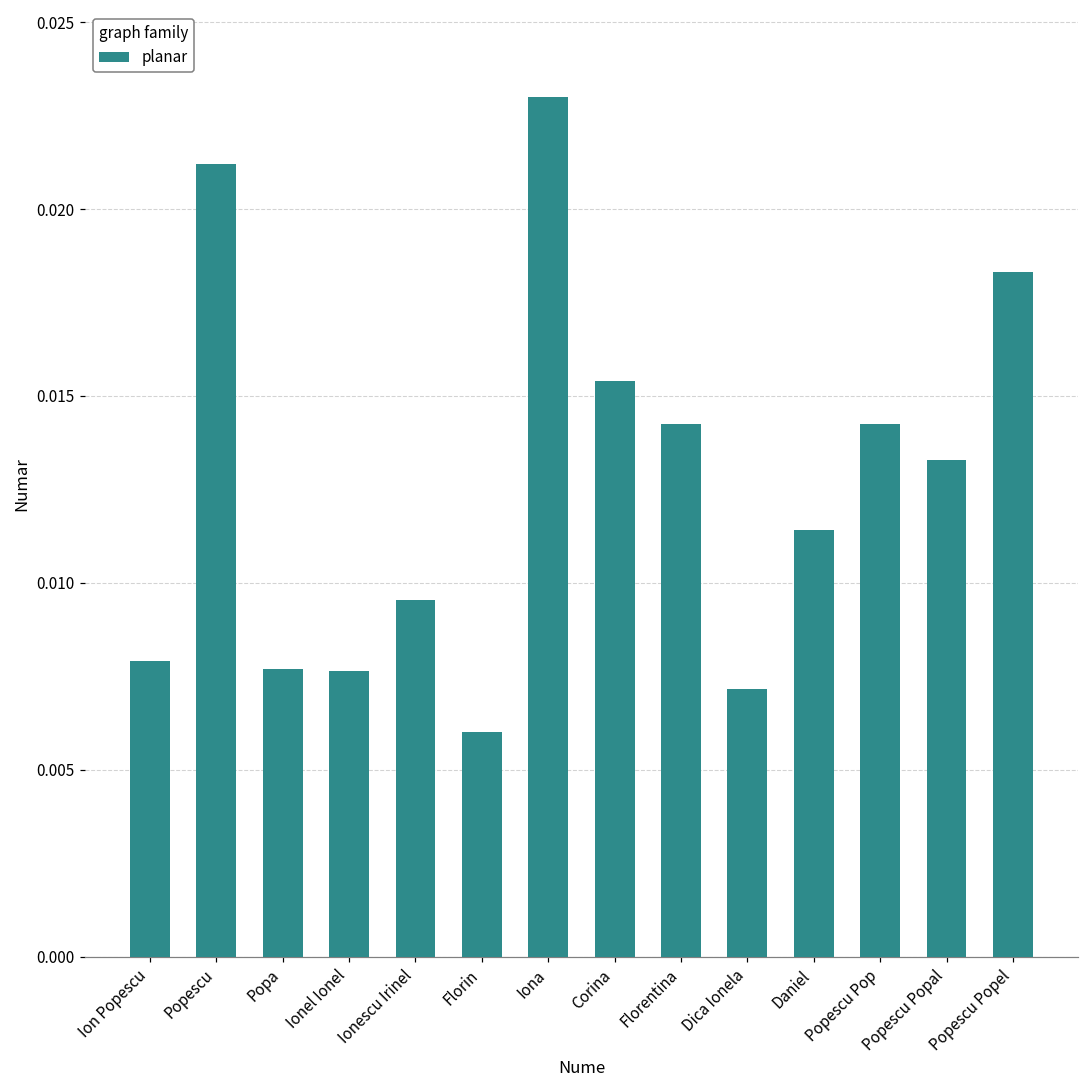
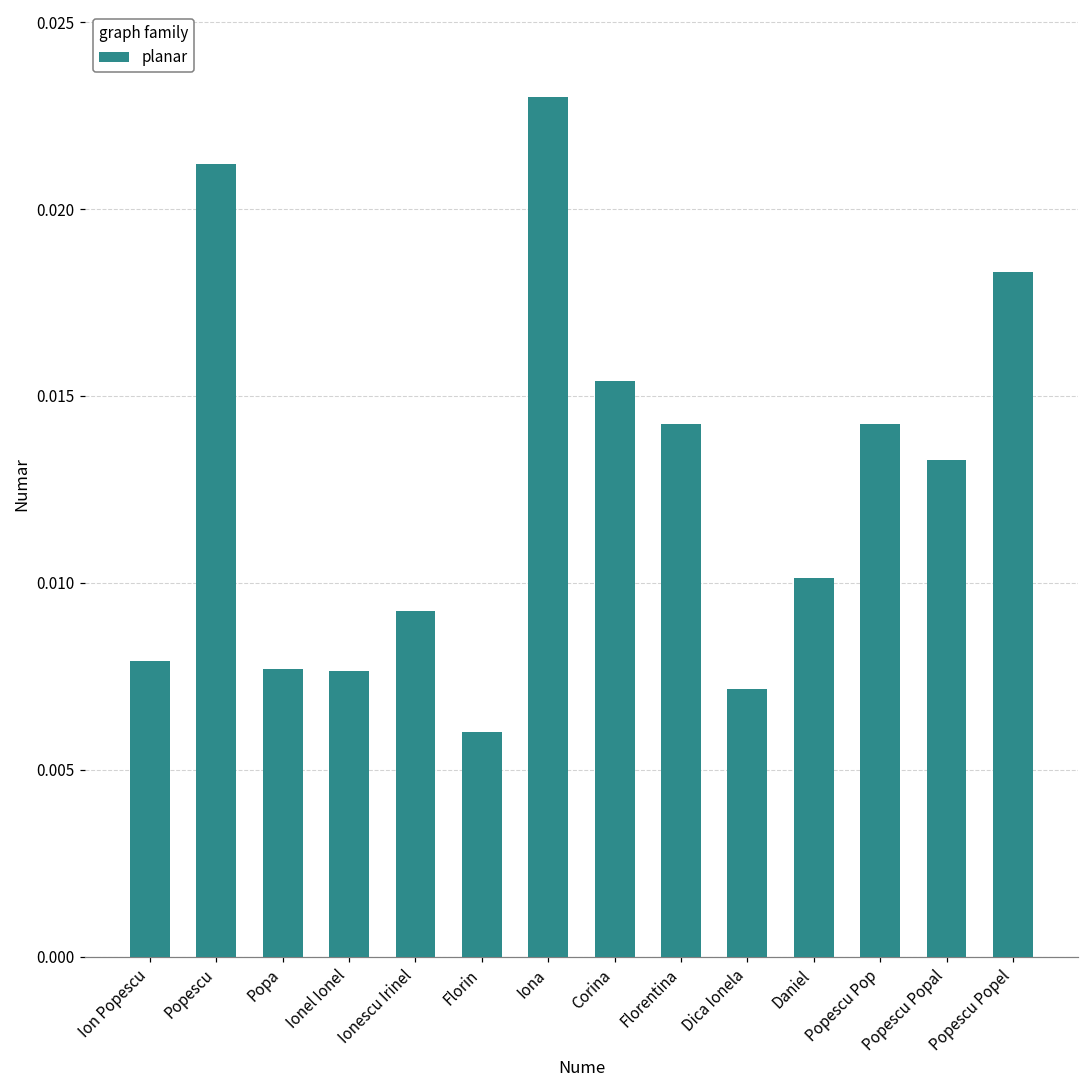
Ionescu Irinel: 0.0095 -> 0.0092
Daniel: 0.0114 -> 0.0101
